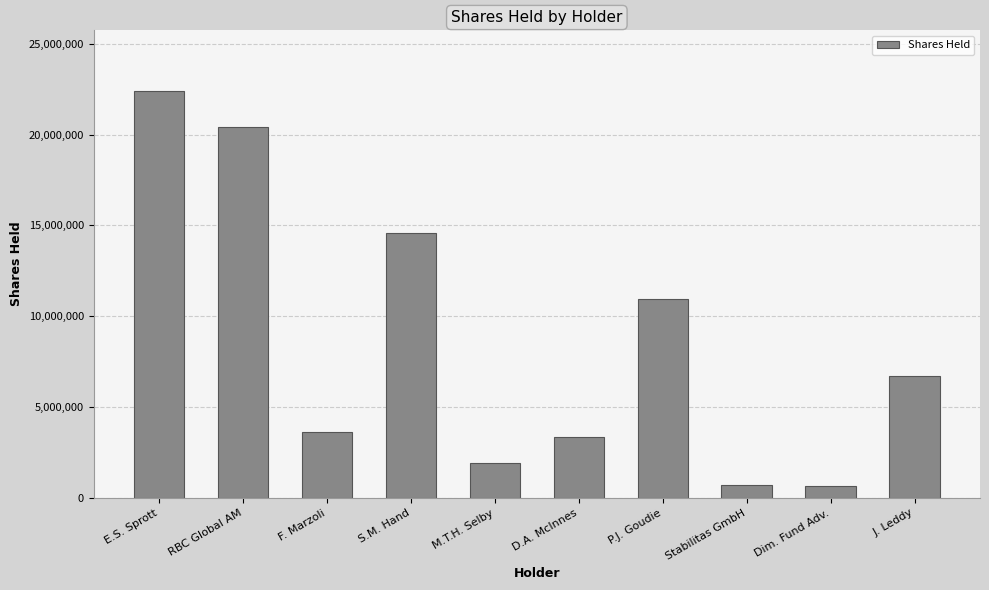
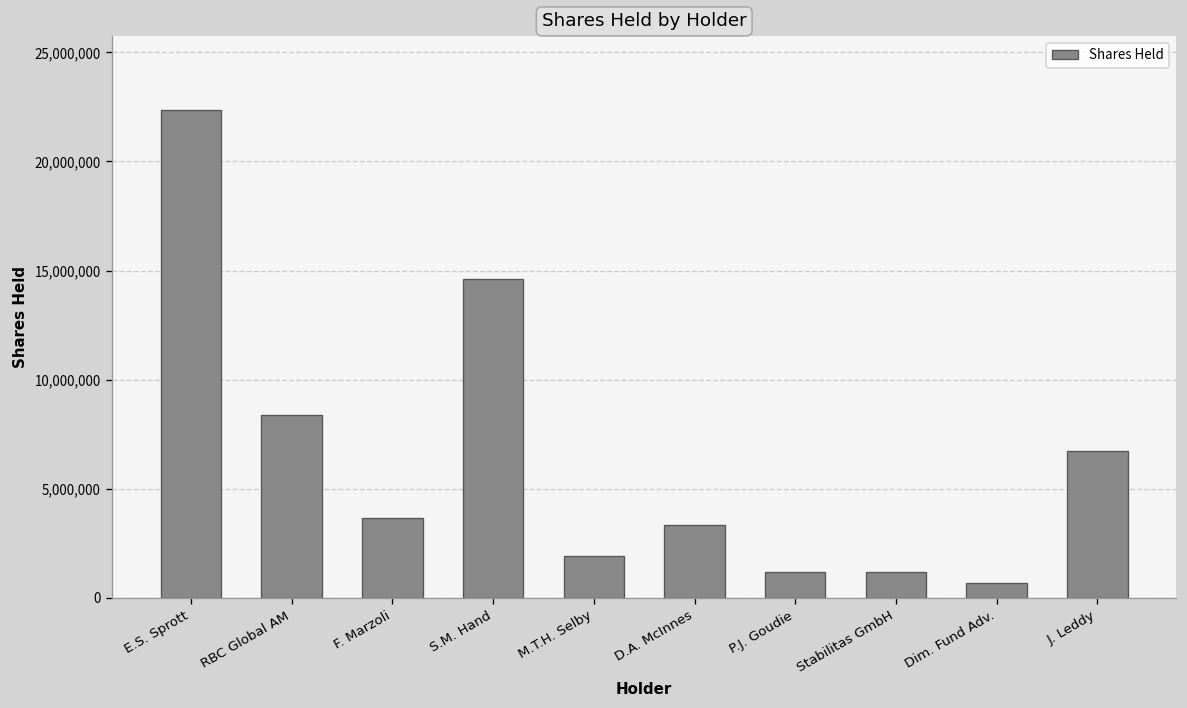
RBC Global AM: 20,400,000 -> 8,400,000
P.J. Goudie: 10,900,000 -> 1,200,000
Stabilitas GmbH: 700,000 -> 1,200,000
